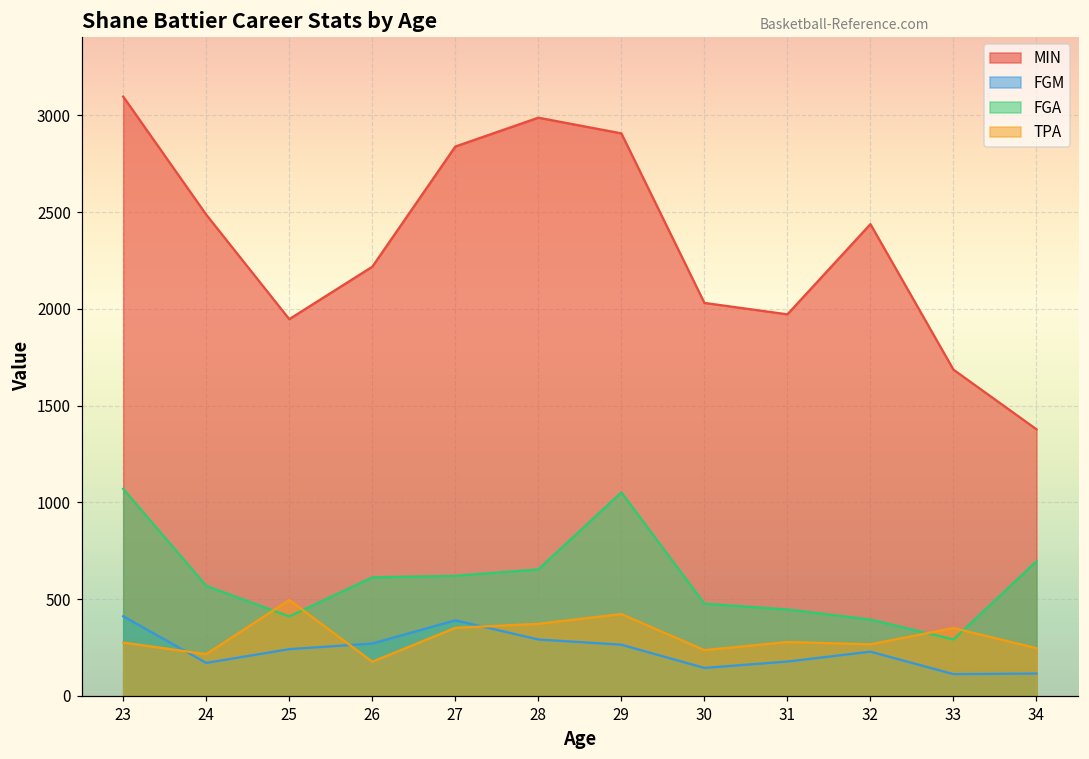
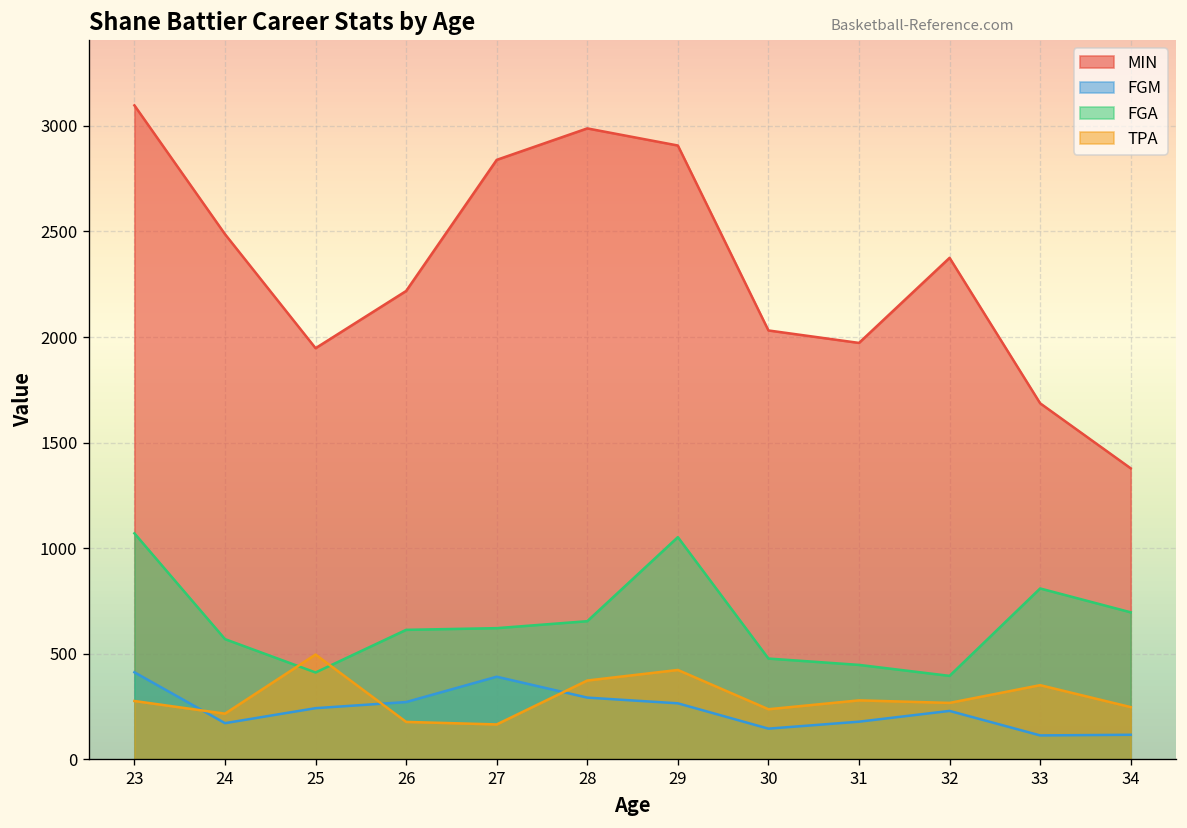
TPA, 27: 350 -> 170
MIN, 32: 2440 -> 2380
FGA, 33: 290 -> 810
